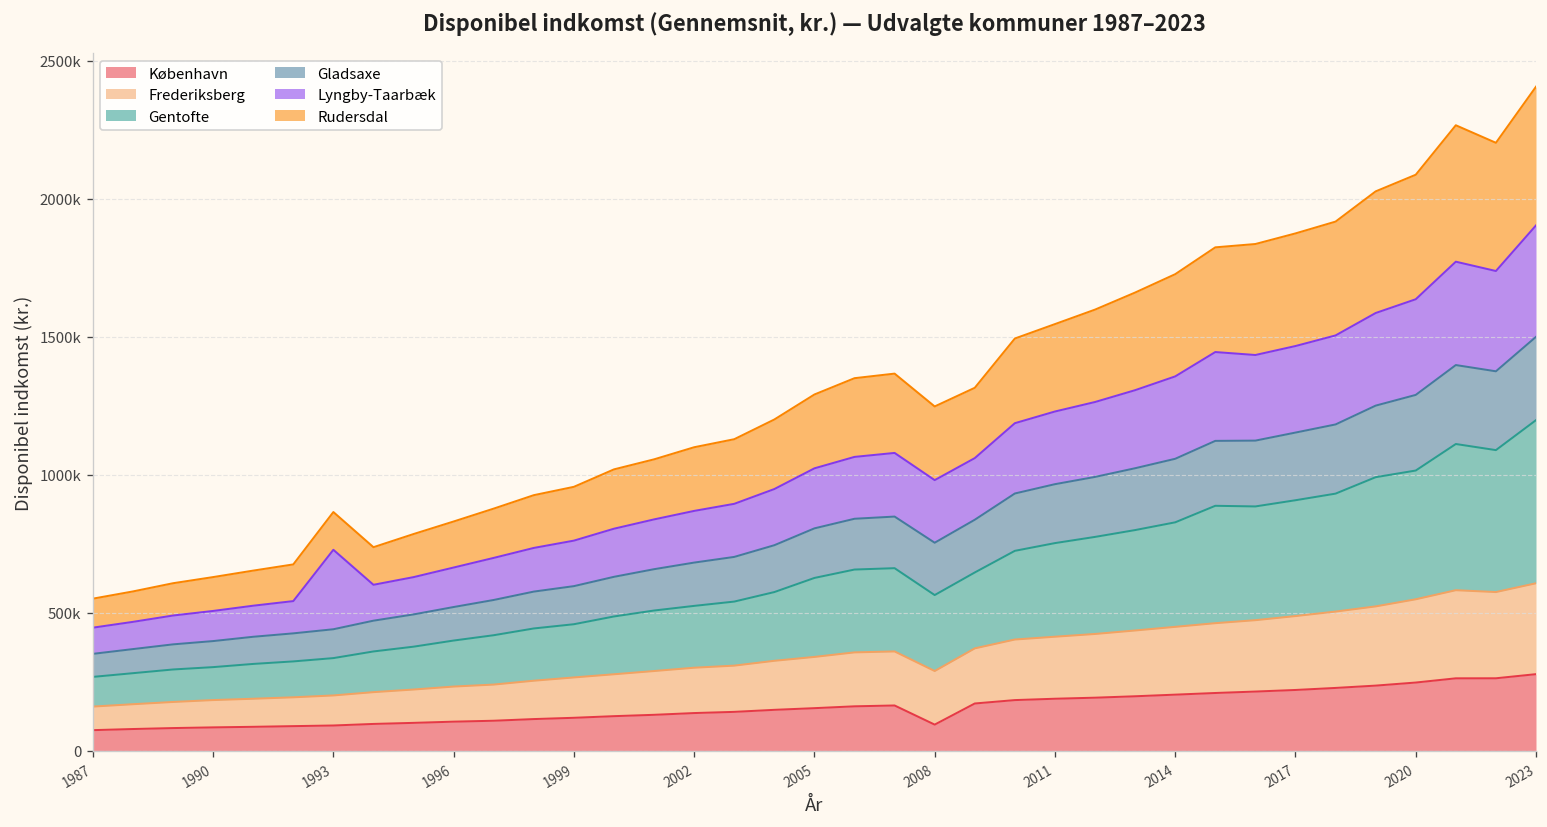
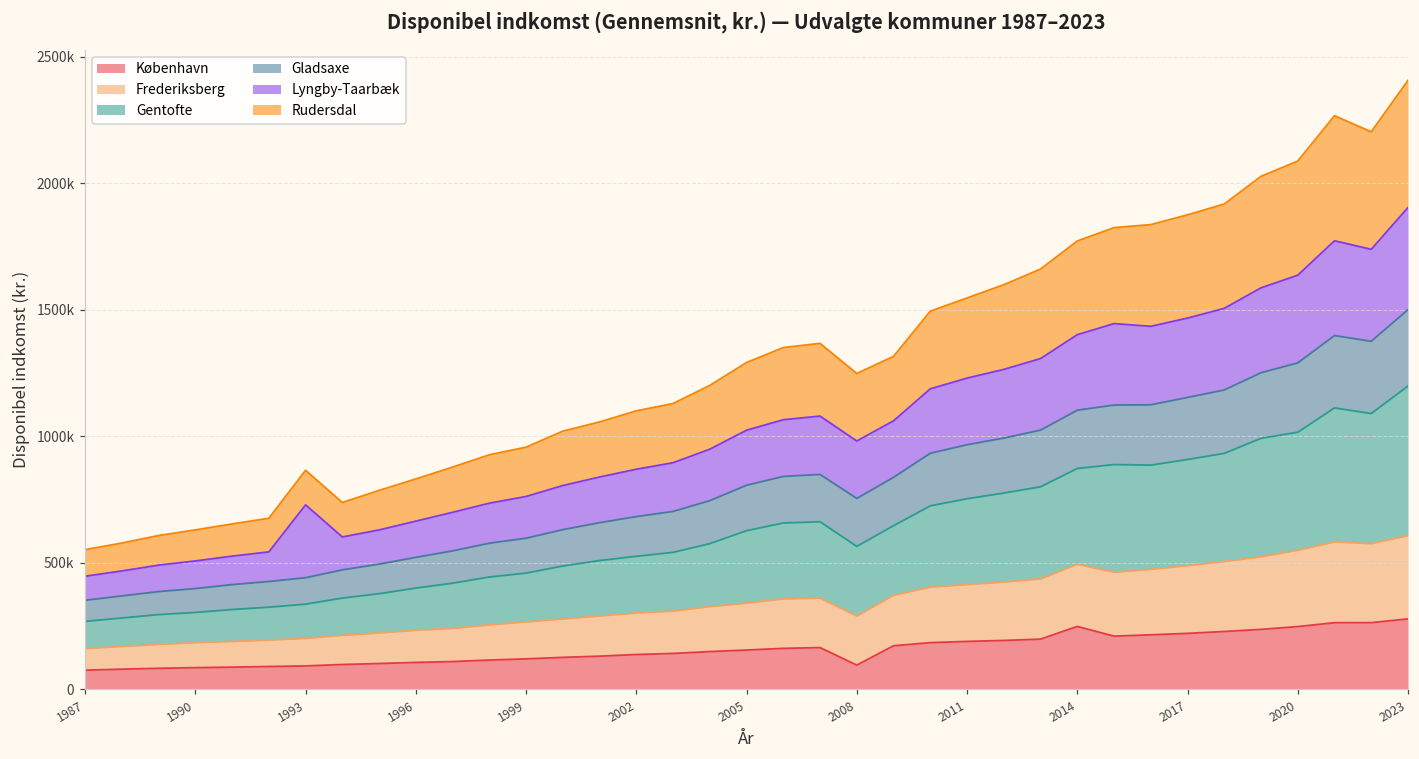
København, 2014: 200000 -> 250000
